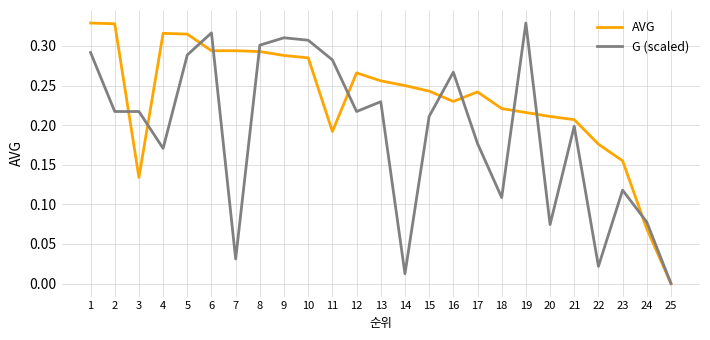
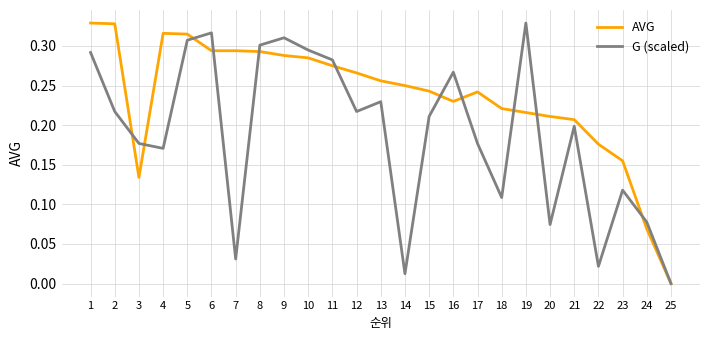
G (scaled), 3: 0.22 -> 0.18
G (scaled), 5: 0.29 -> 0.31
G (scaled), 10: 0.31 -> 0.29
AVG, 11: 0.19 -> 0.28
